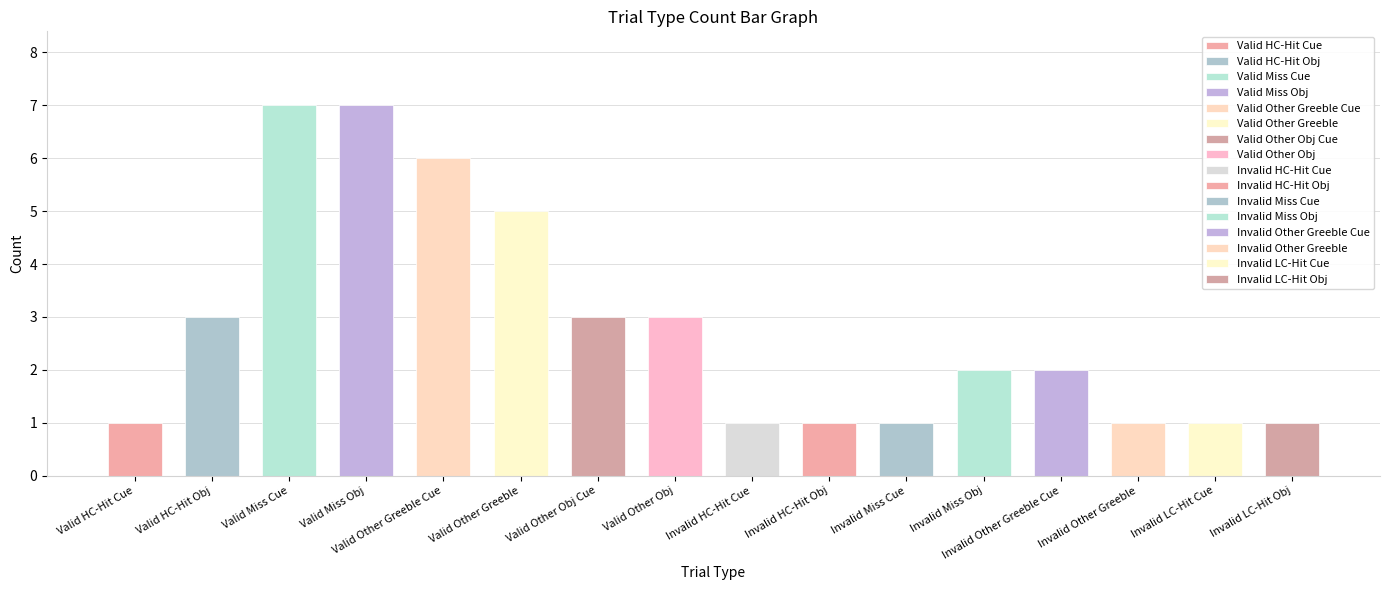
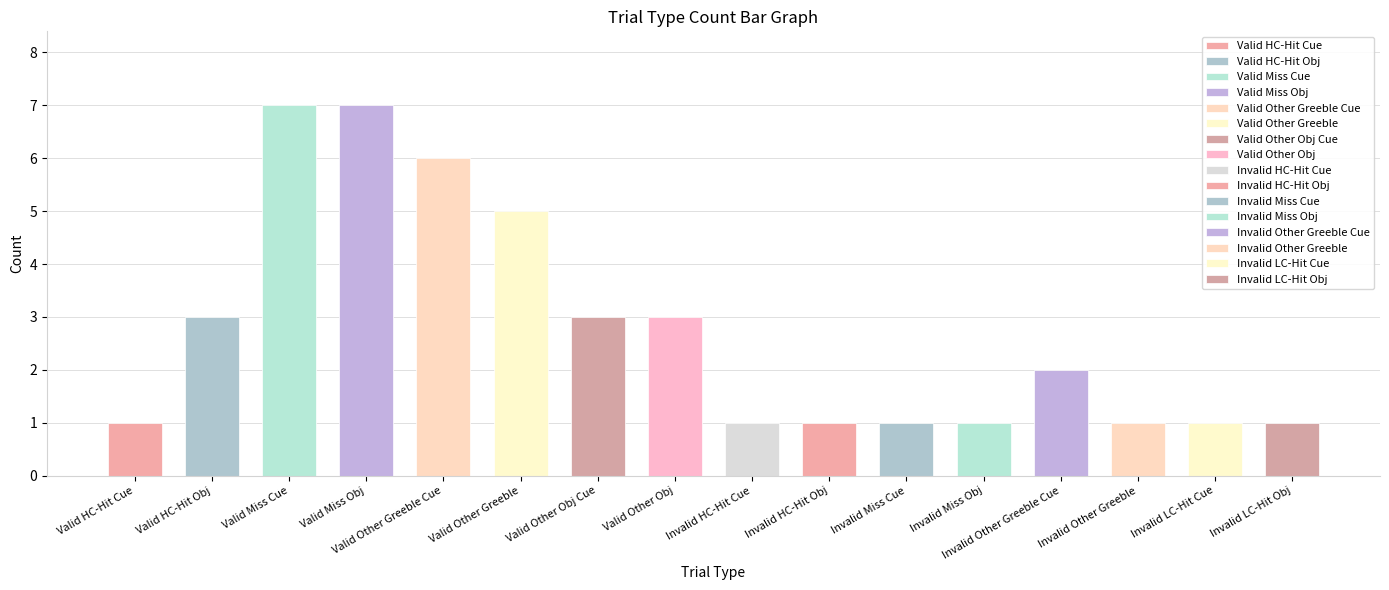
Invalid Miss Obj: 2 -> 1
